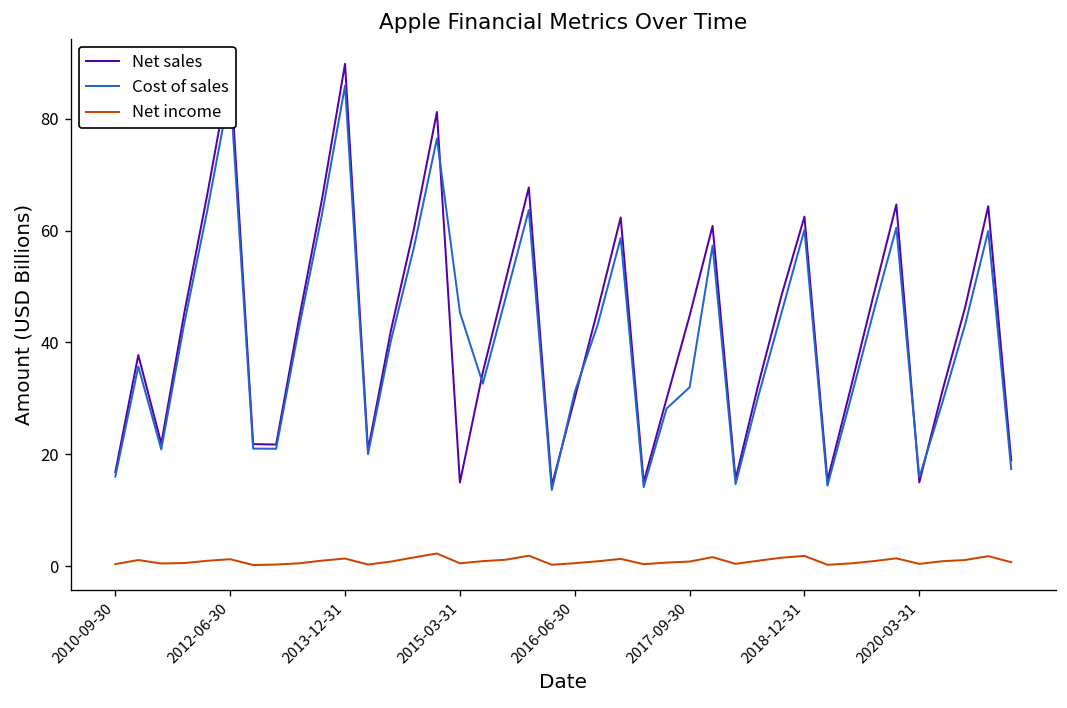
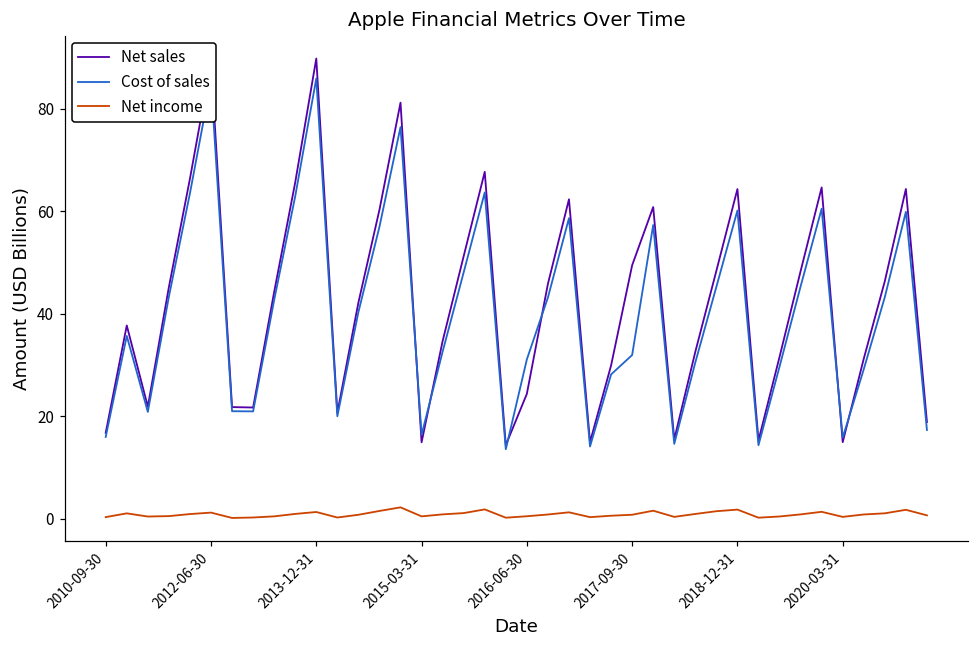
Cost of sales, 2015-03-31: 45 -> 16
Net sales, 2016-06-30: 30 -> 24
Net sales, 2017-09-30: 45 -> 49
Net sales, 2018-12-31: 62 -> 64
